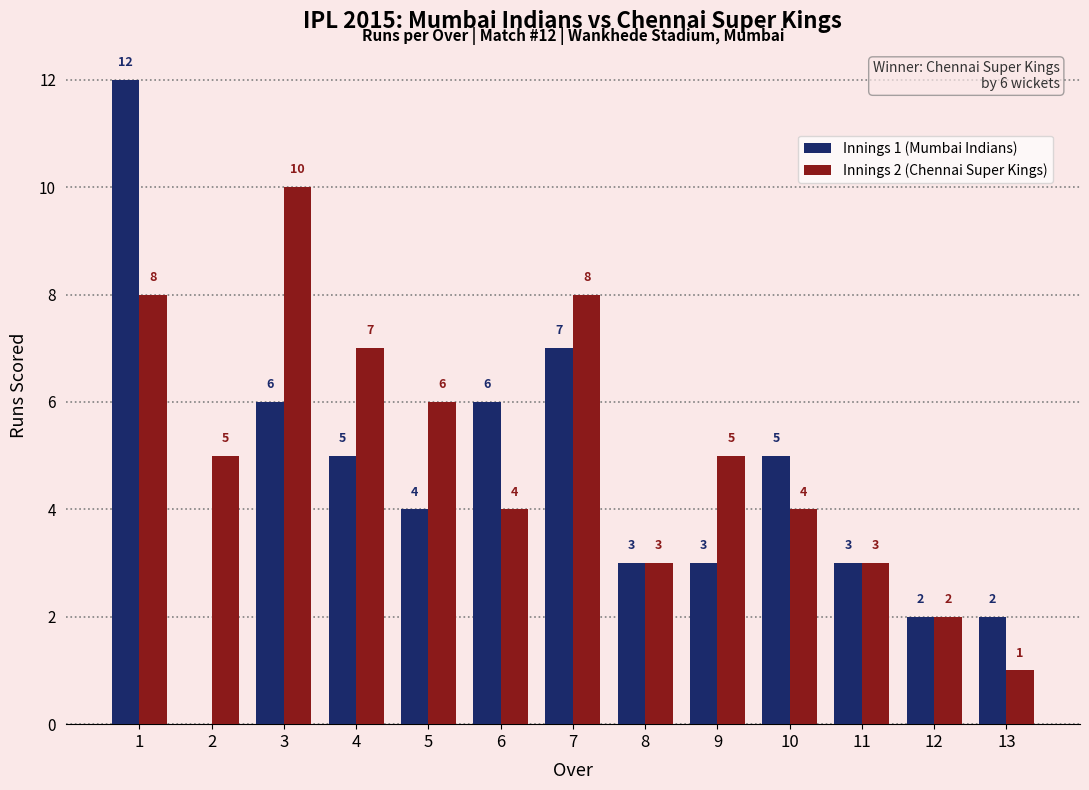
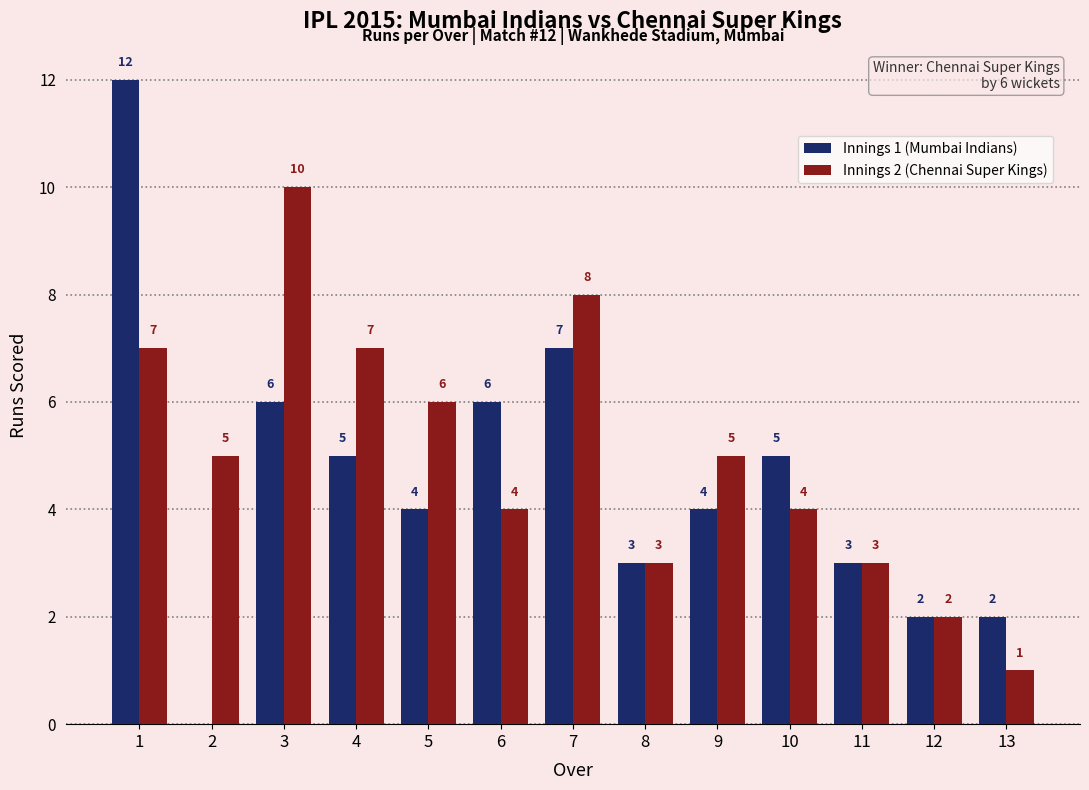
Innings 2 (Chennai Super Kings), 1: 8 -> 7
Innings 1 (Mumbai Indians), 9: 3 -> 4
